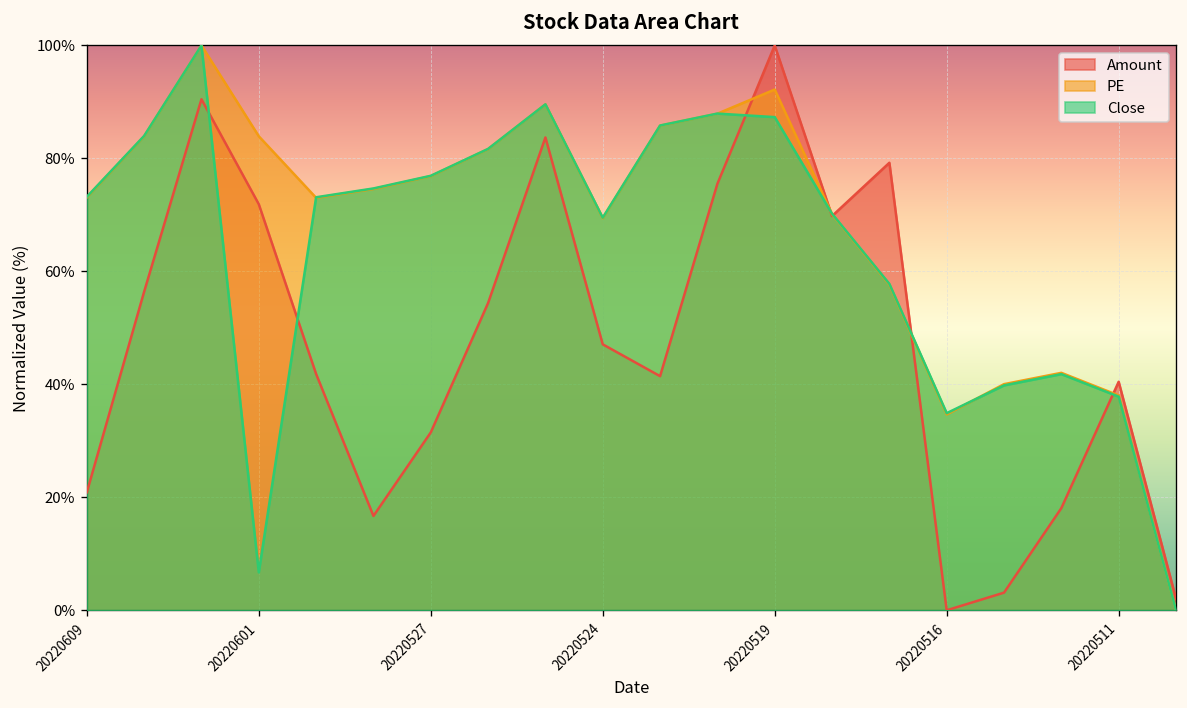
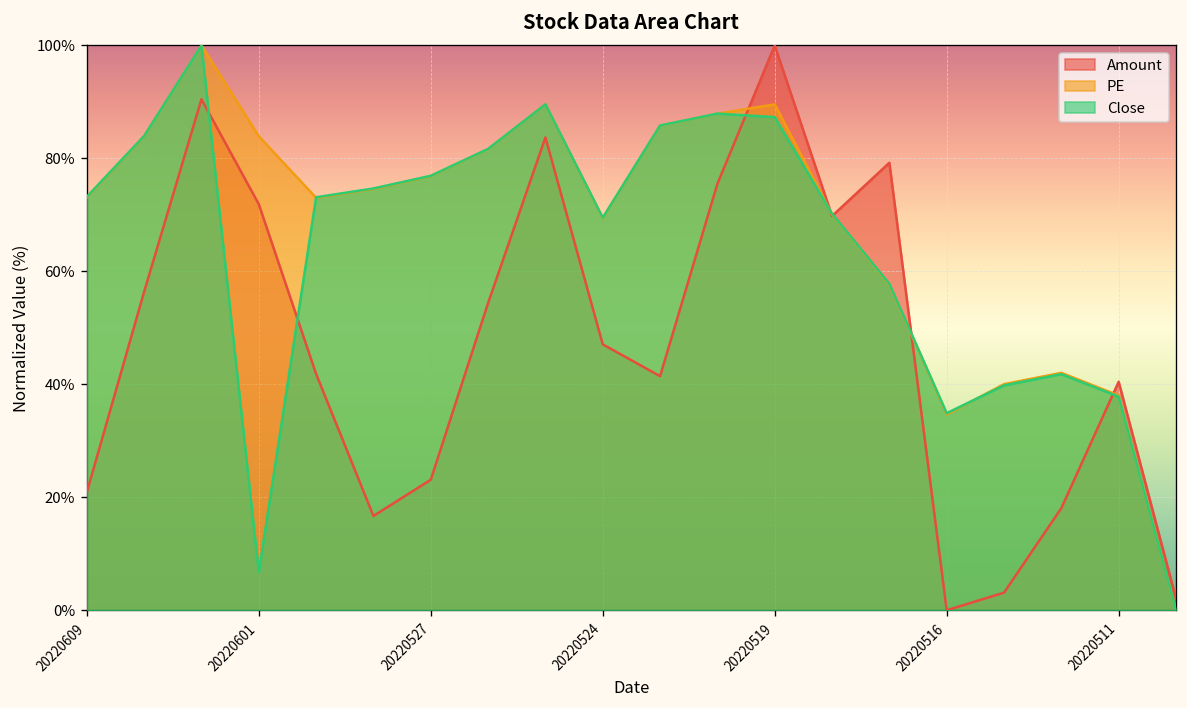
Amount, 20220527: 31% -> 23%
PE, 20220519: 92% -> 90%
